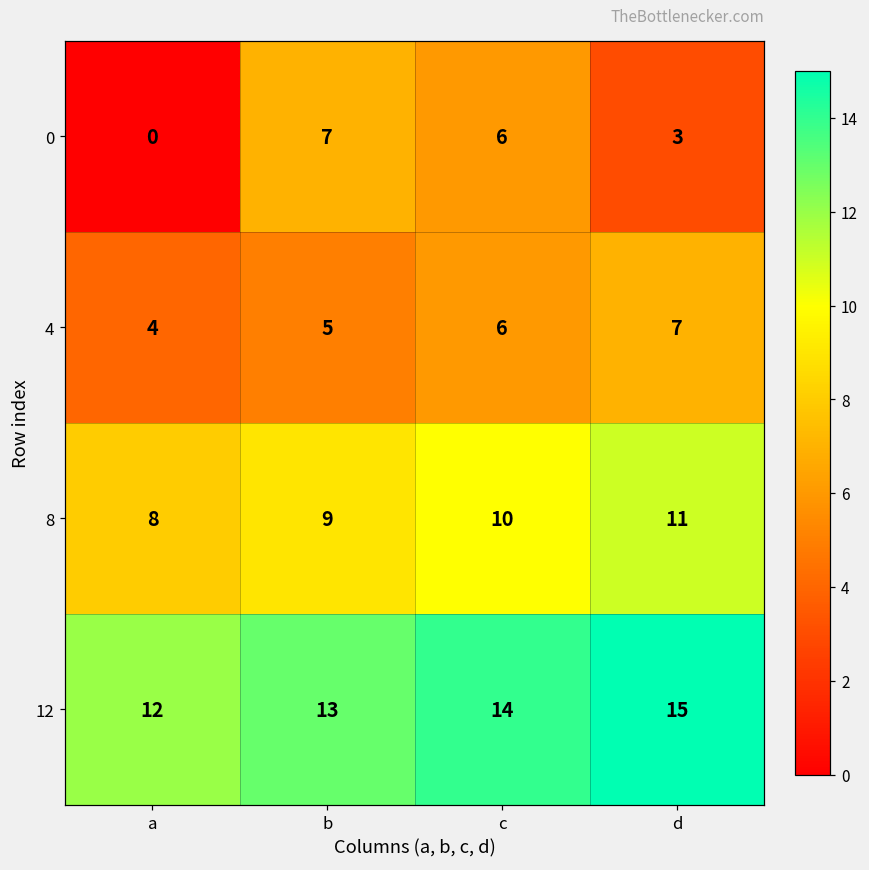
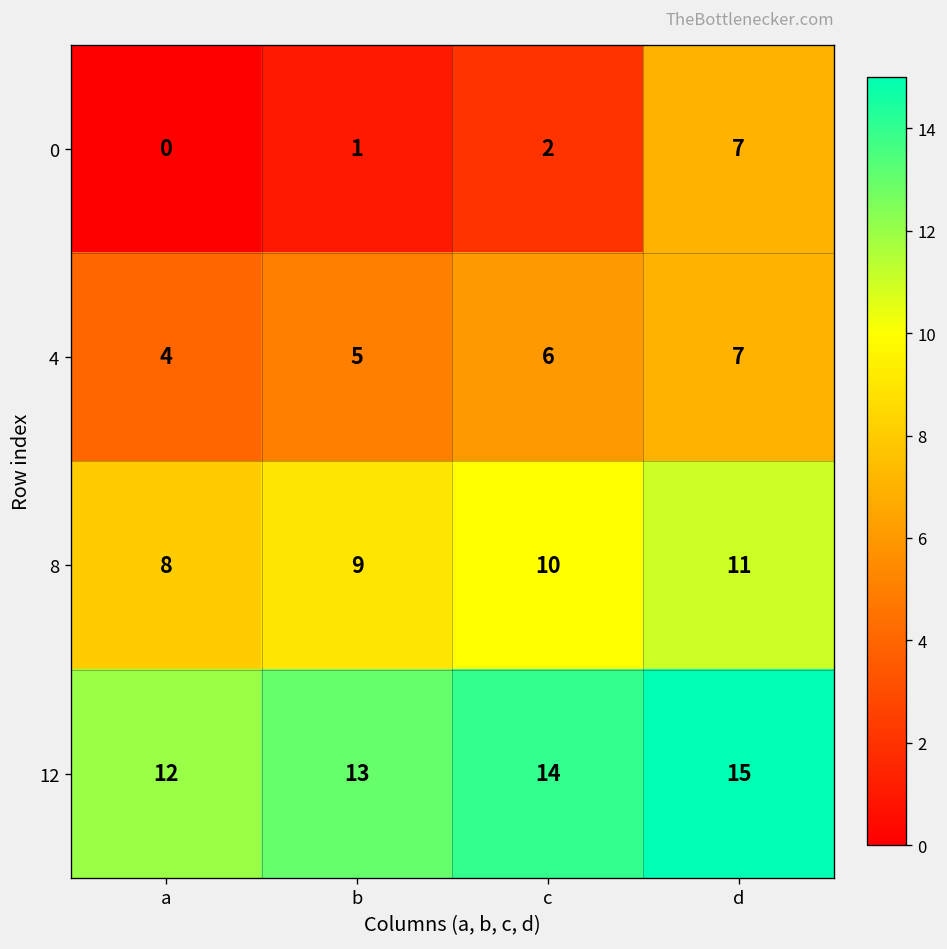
0, b: 7 -> 1
0, c: 6 -> 2
0, d: 3 -> 7
